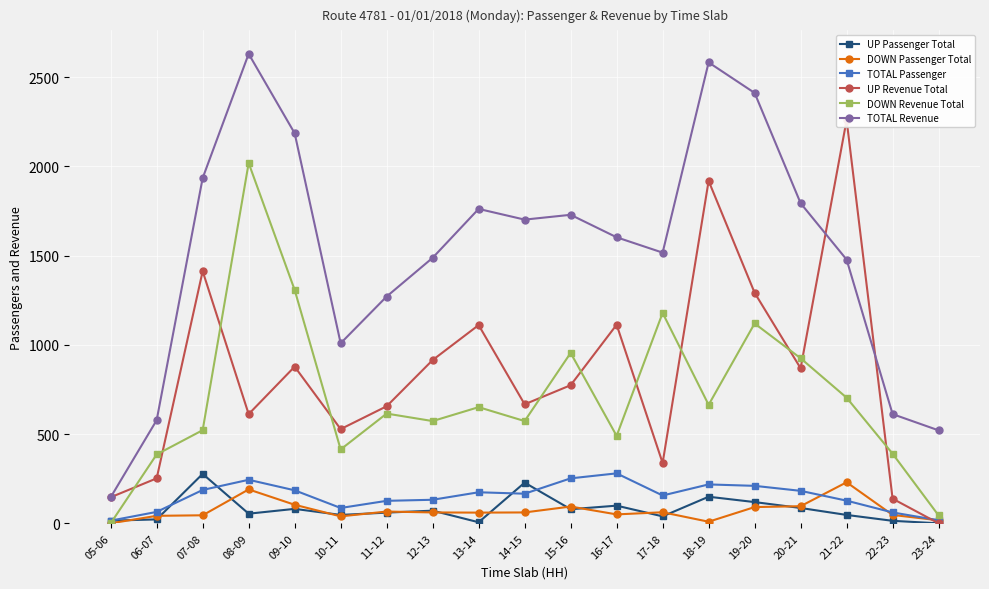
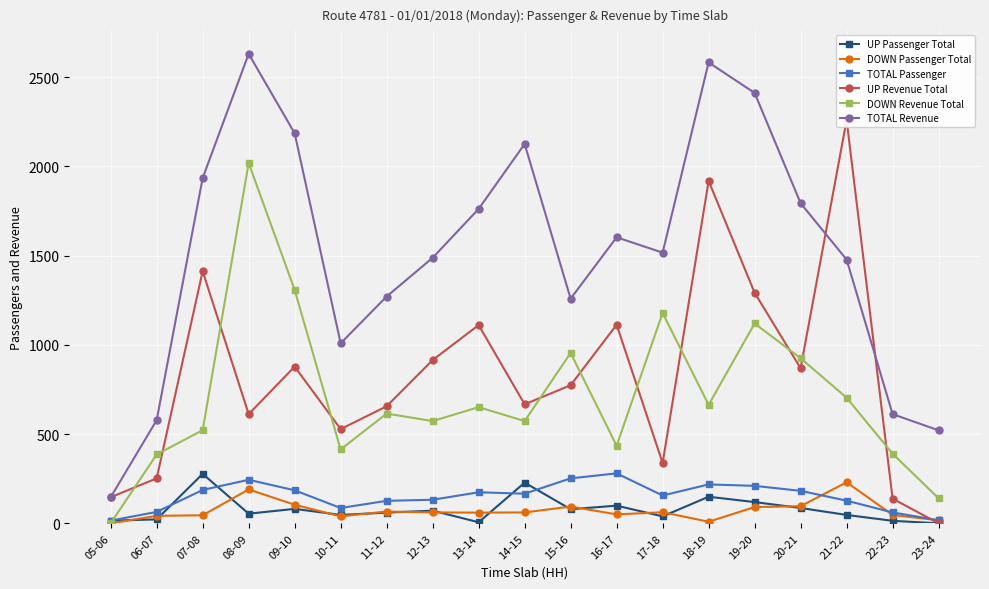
TOTAL Revenue, 14-15: 1700 -> 2130
TOTAL Revenue, 15-16: 1730 -> 1260
DOWN Revenue Total, 16-17: 490 -> 440
DOWN Revenue Total, 23-24: 40 -> 140
